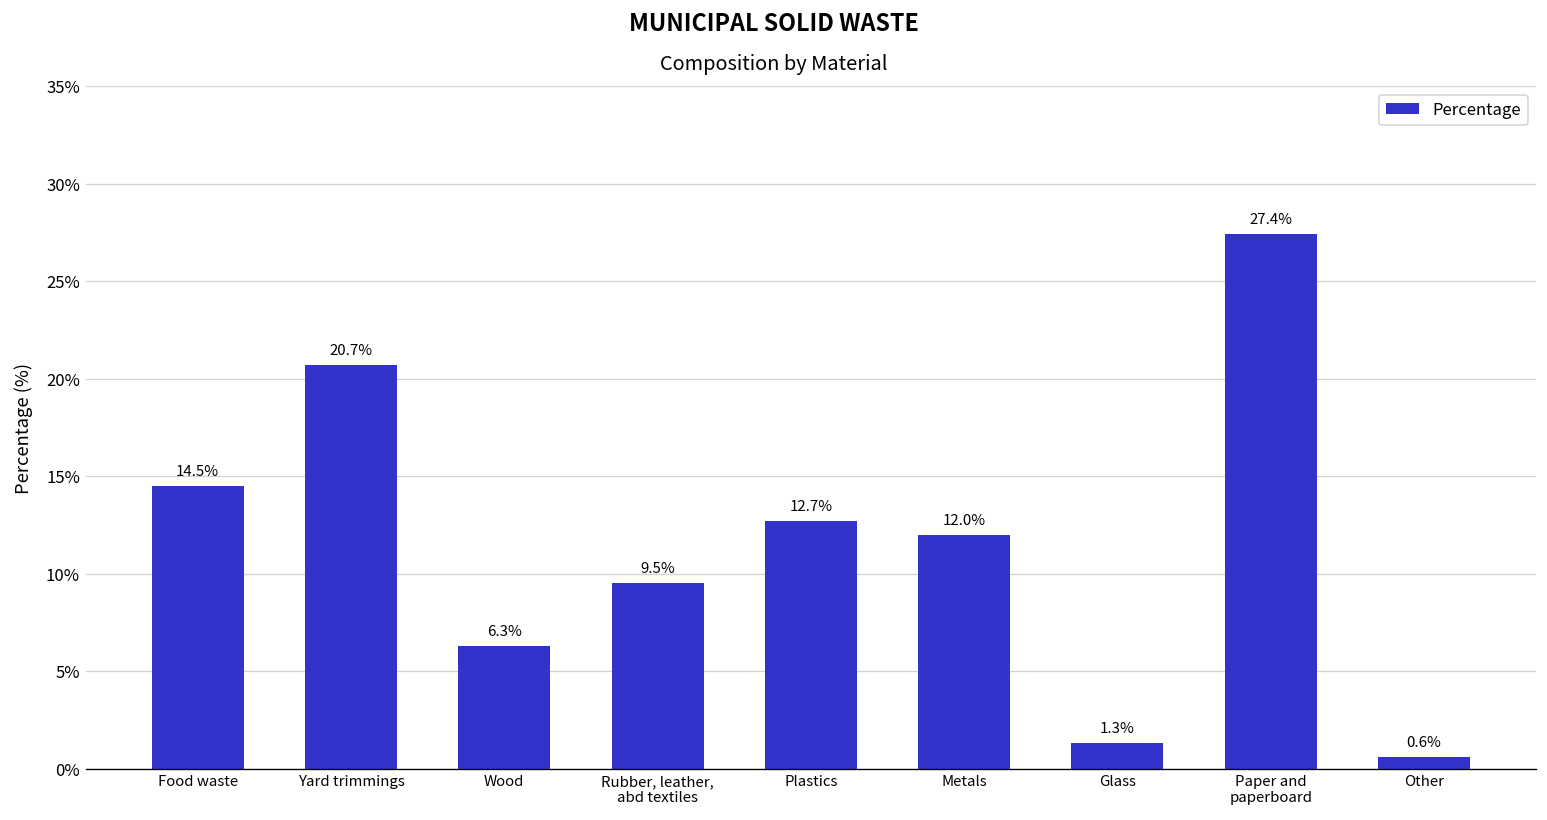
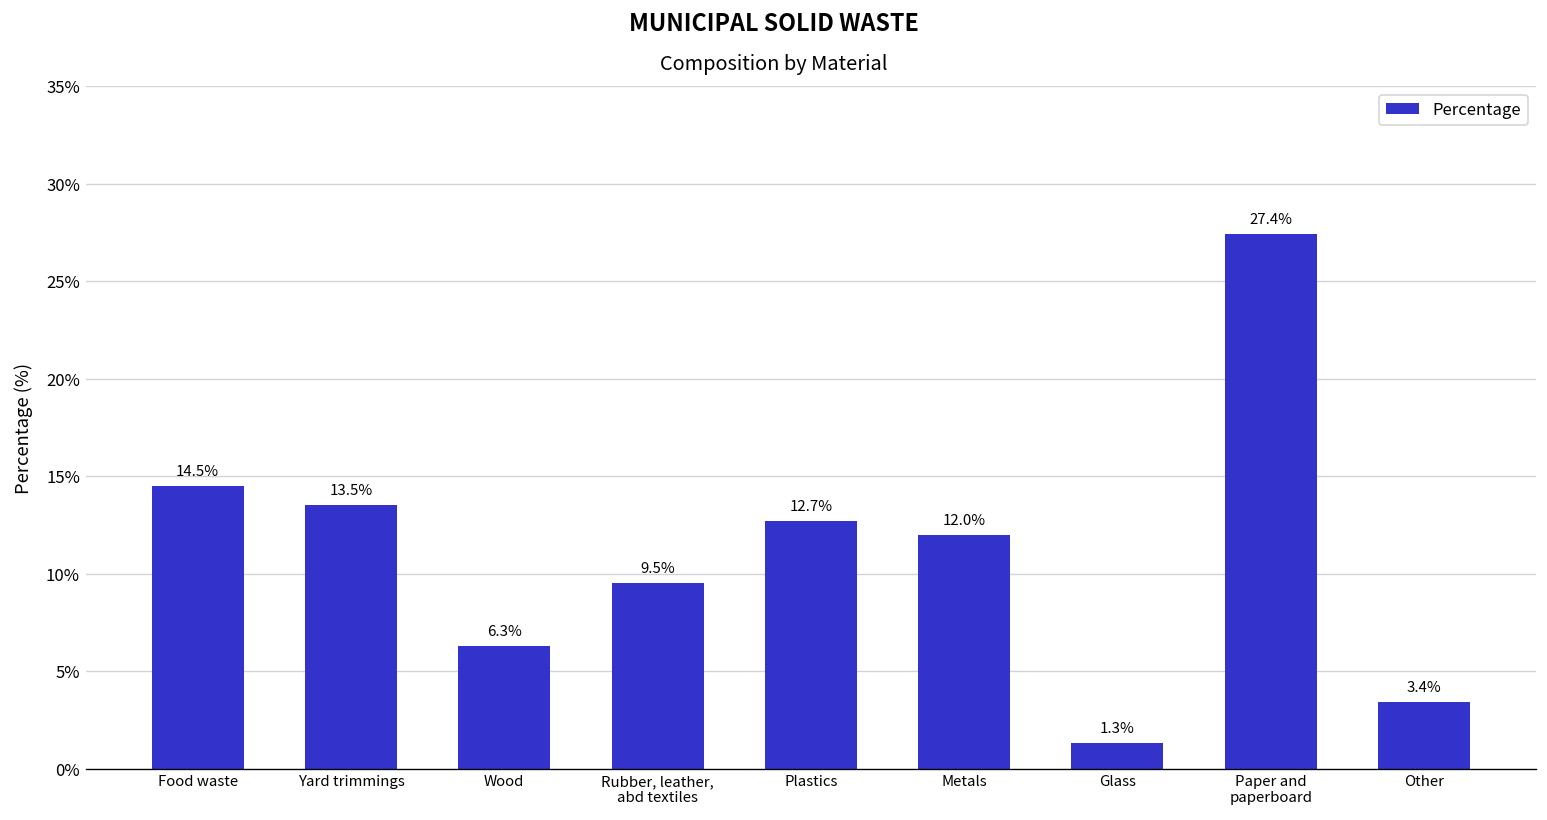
Yard trimmings: 20.7% -> 13.5%
Other: 0.6% -> 3.4%
